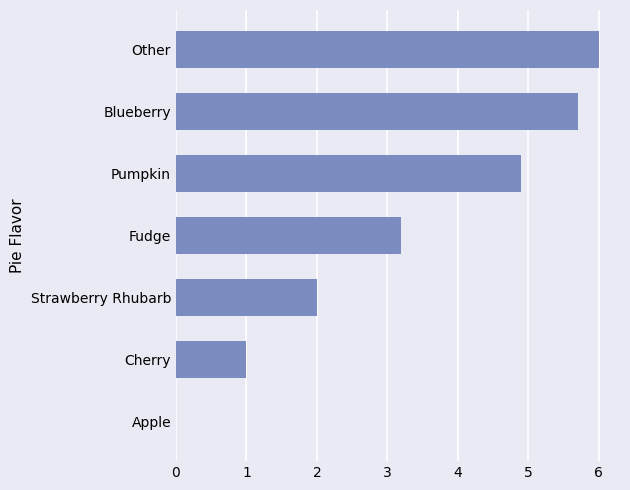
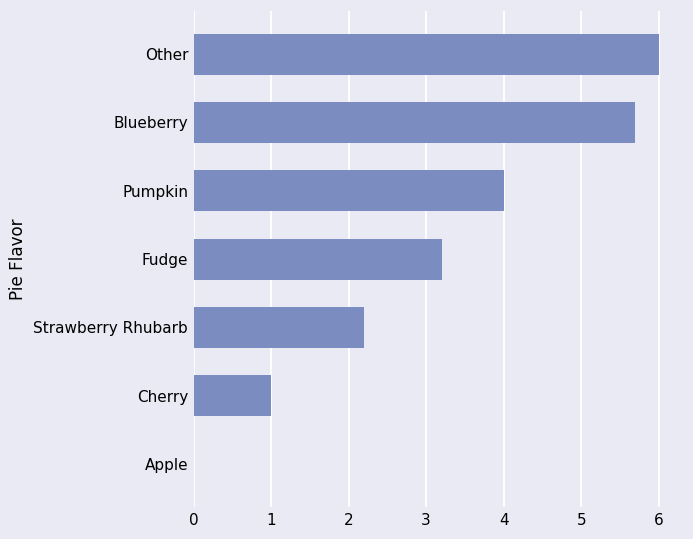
Pumpkin: 4.9 -> 4.0
Strawberry Rhubarb: 2.0 -> 2.2
